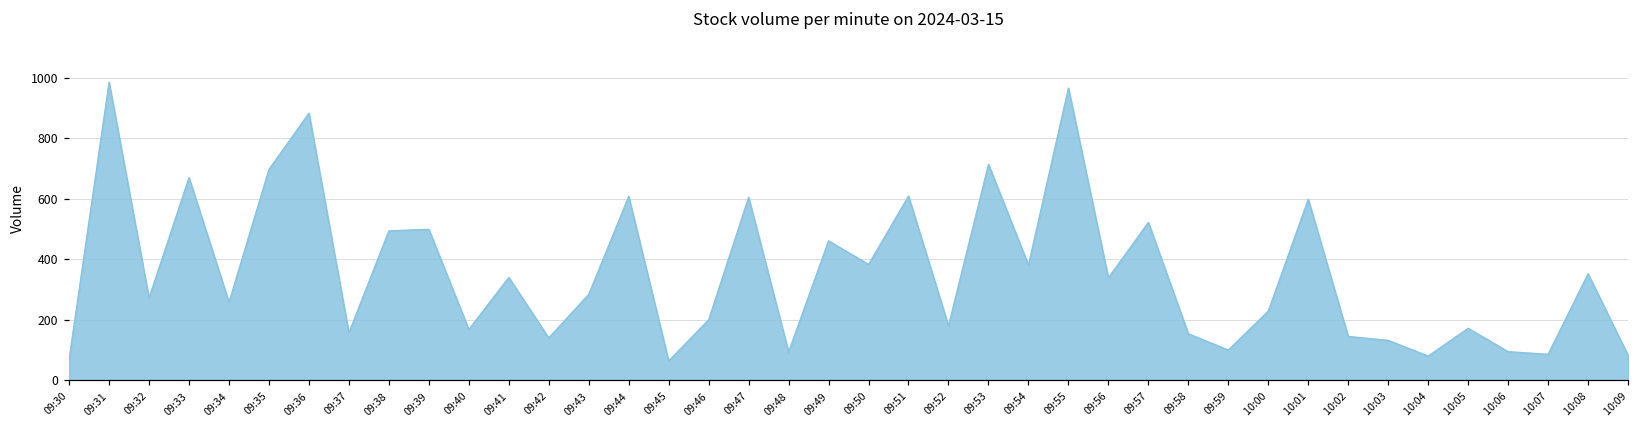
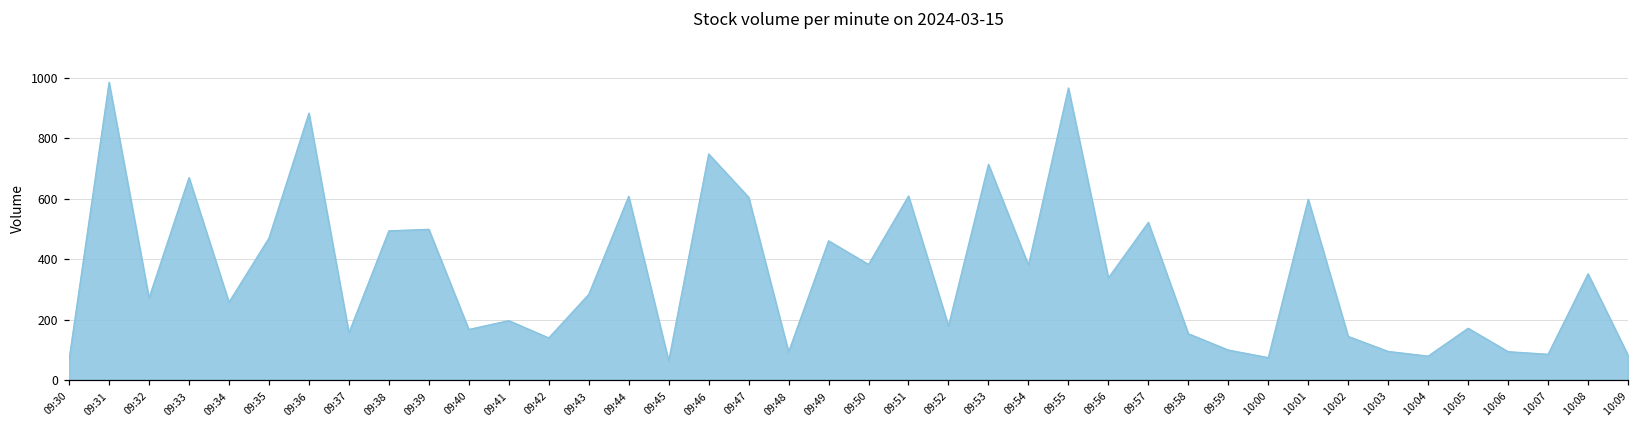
09:35: 700 -> 470
09:41: 340 -> 200
09:46: 200 -> 750
10:00: 230 -> 80
10:03: 130 -> 100
